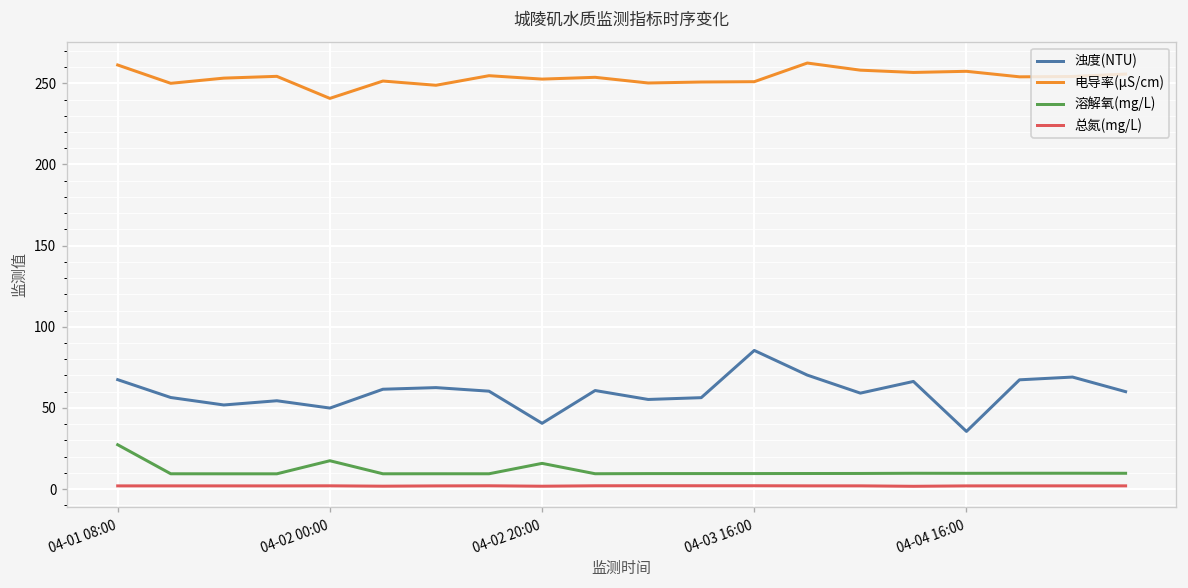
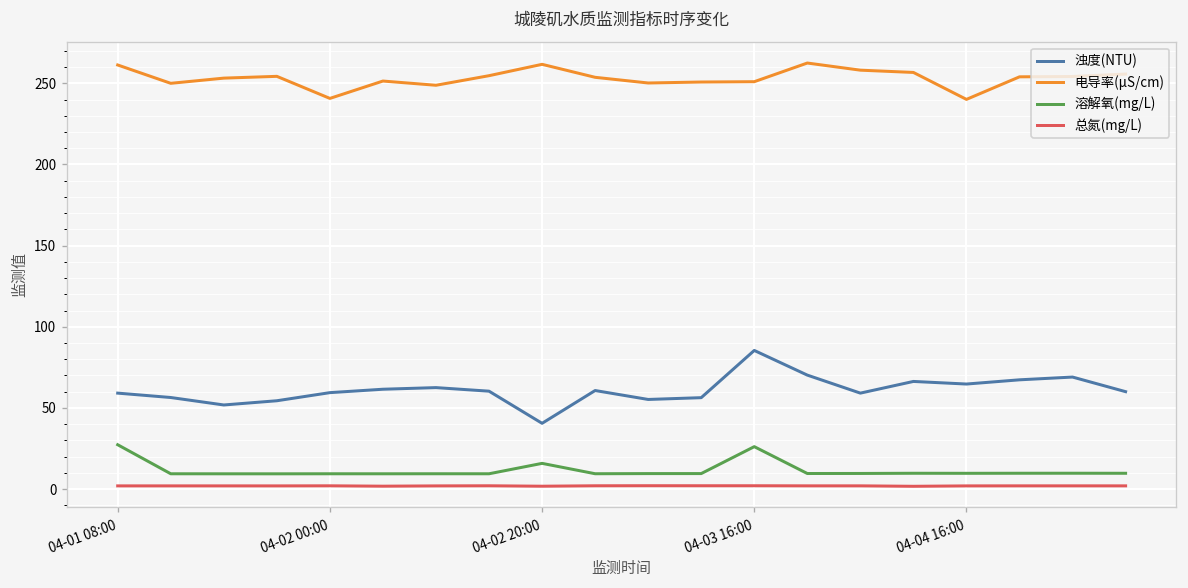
浊度(NTU), 04-01 08:00: 67 -> 59
浊度(NTU), 04-02 00:00: 50 -> 59
溶解氧(mg/L), 04-02 00:00: 17 -> 9
电导率(μS/cm), 04-02 20:00: 253 -> 262
溶解氧(mg/L), 04-03 16:00: 10 -> 26
浊度(NTU), 04-04 16:00: 36 -> 65
电导率(μS/cm), 04-04 16:00: 257 -> 240
